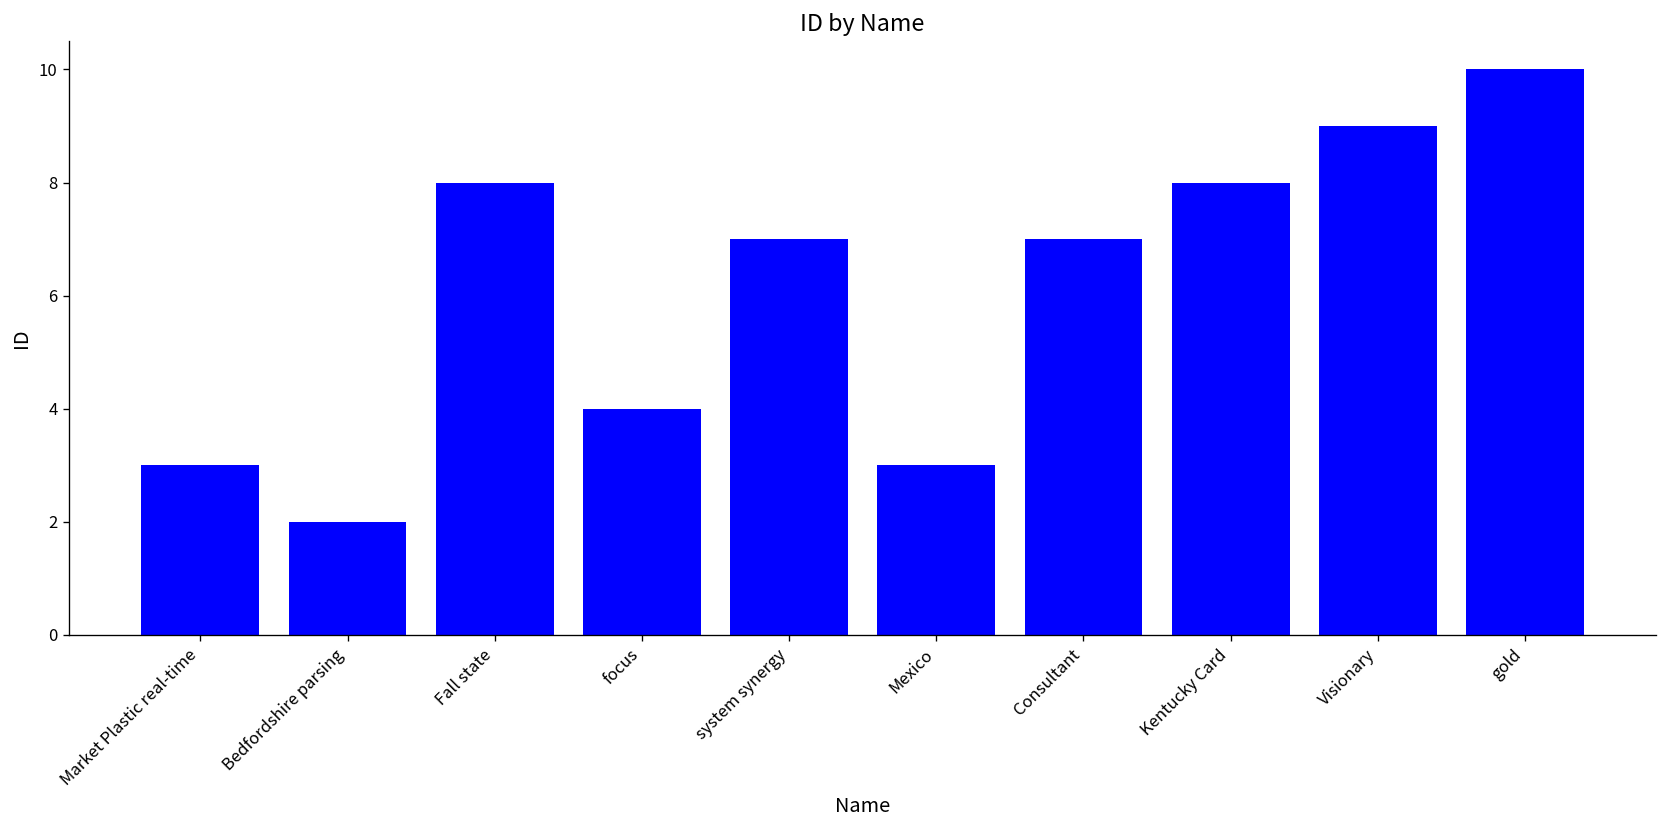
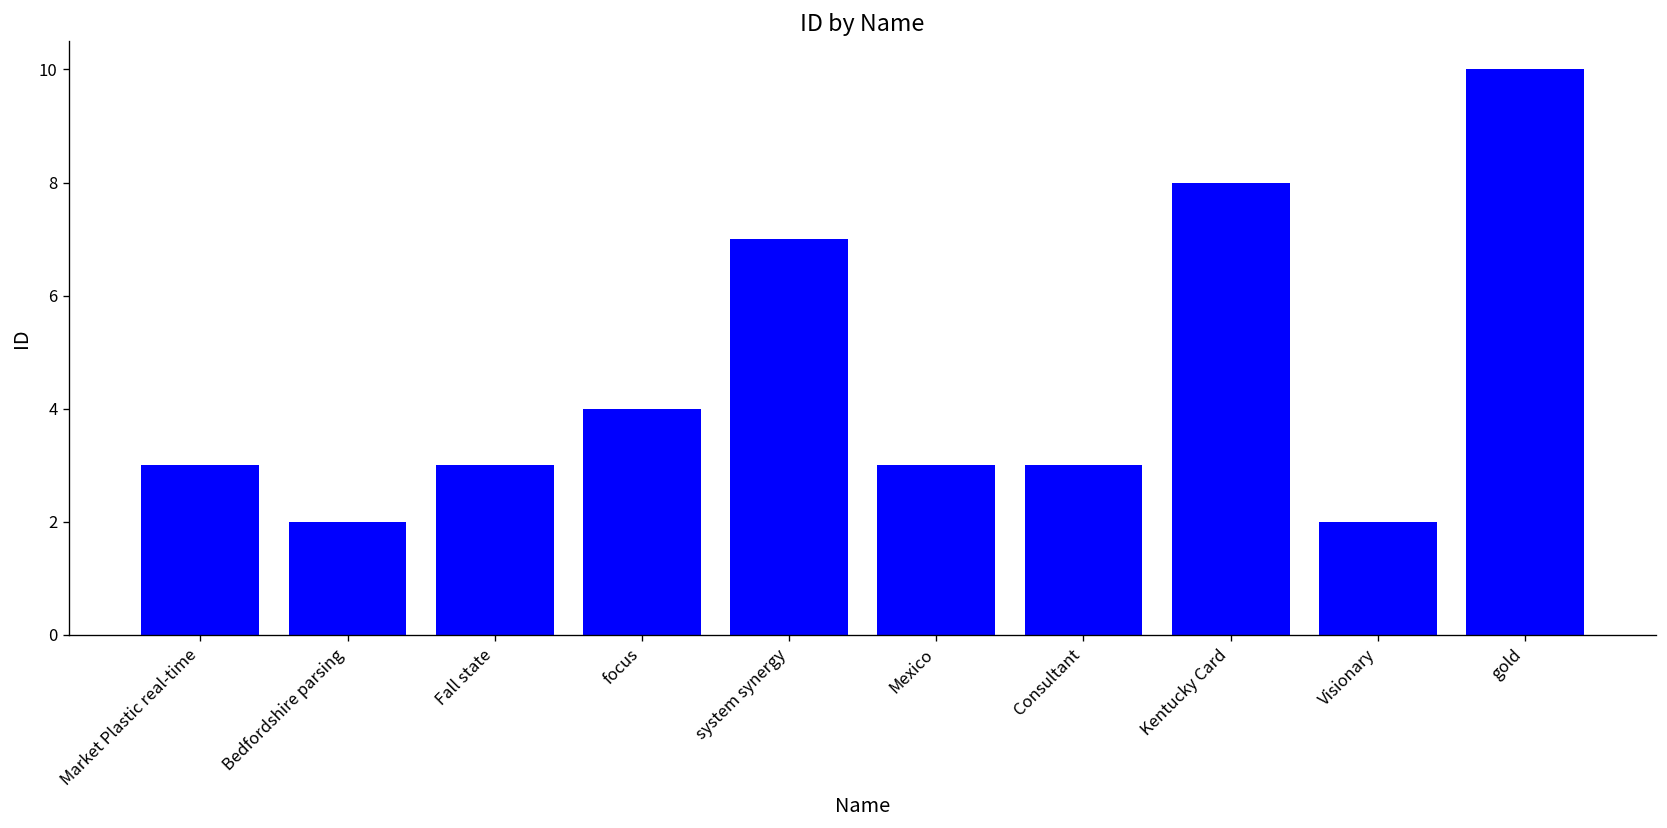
Fall state: 8 -> 3
Consultant: 7 -> 3
Visionary: 9 -> 2
